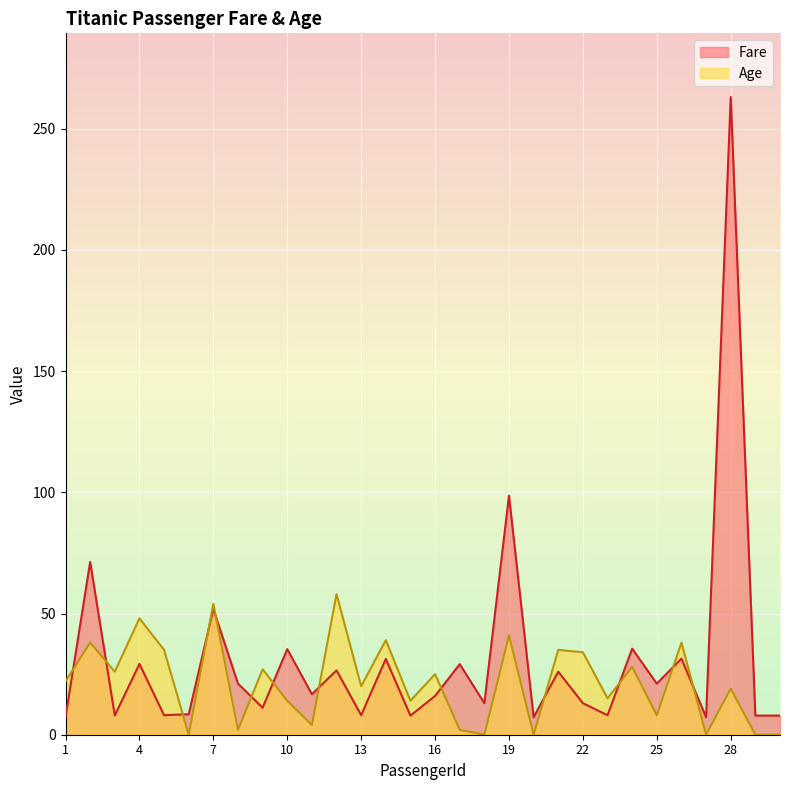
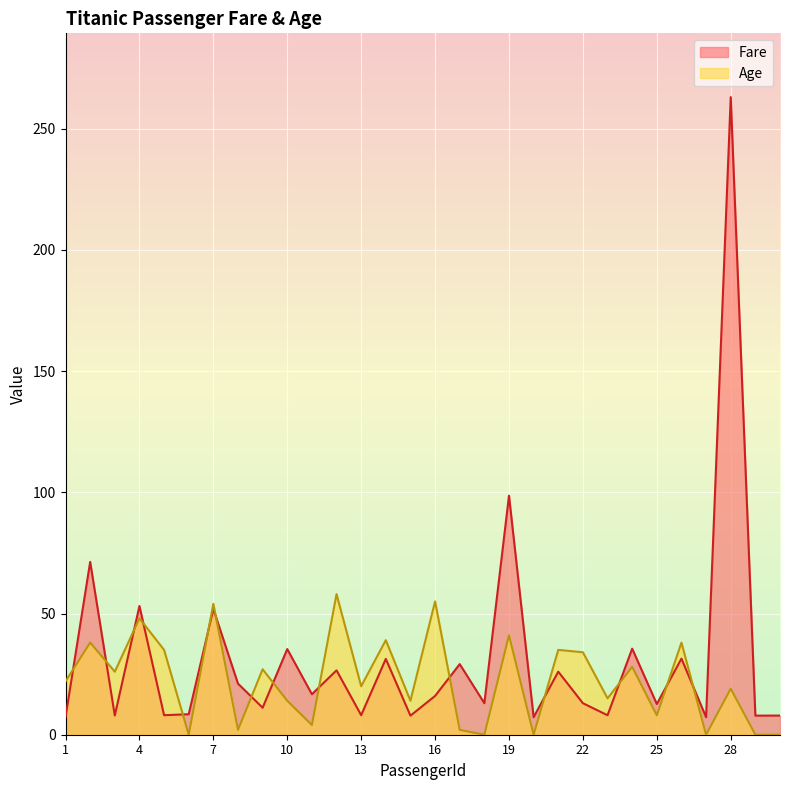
Fare, 4: 29 -> 53
Age, 16: 25 -> 55
Fare, 25: 21 -> 13
